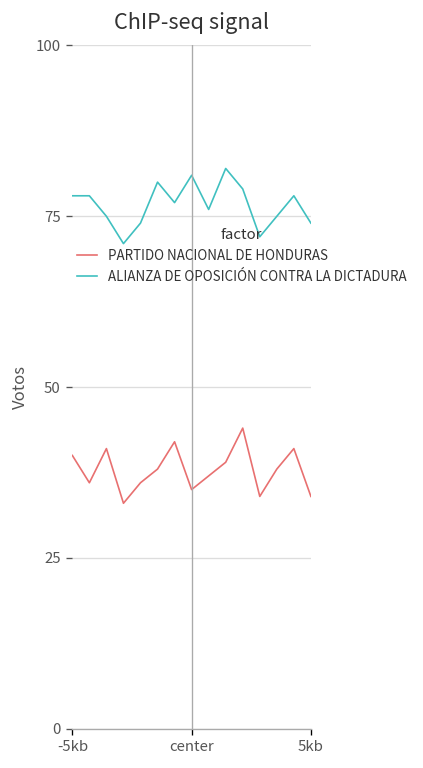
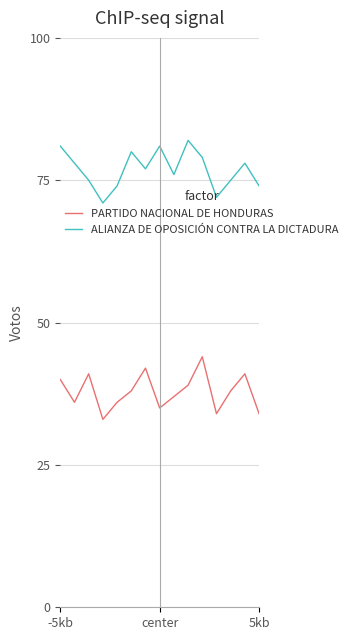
ALIANZA DE OPOSICIÓN CONTRA LA DICTADURA, -5kb: 78 -> 81
